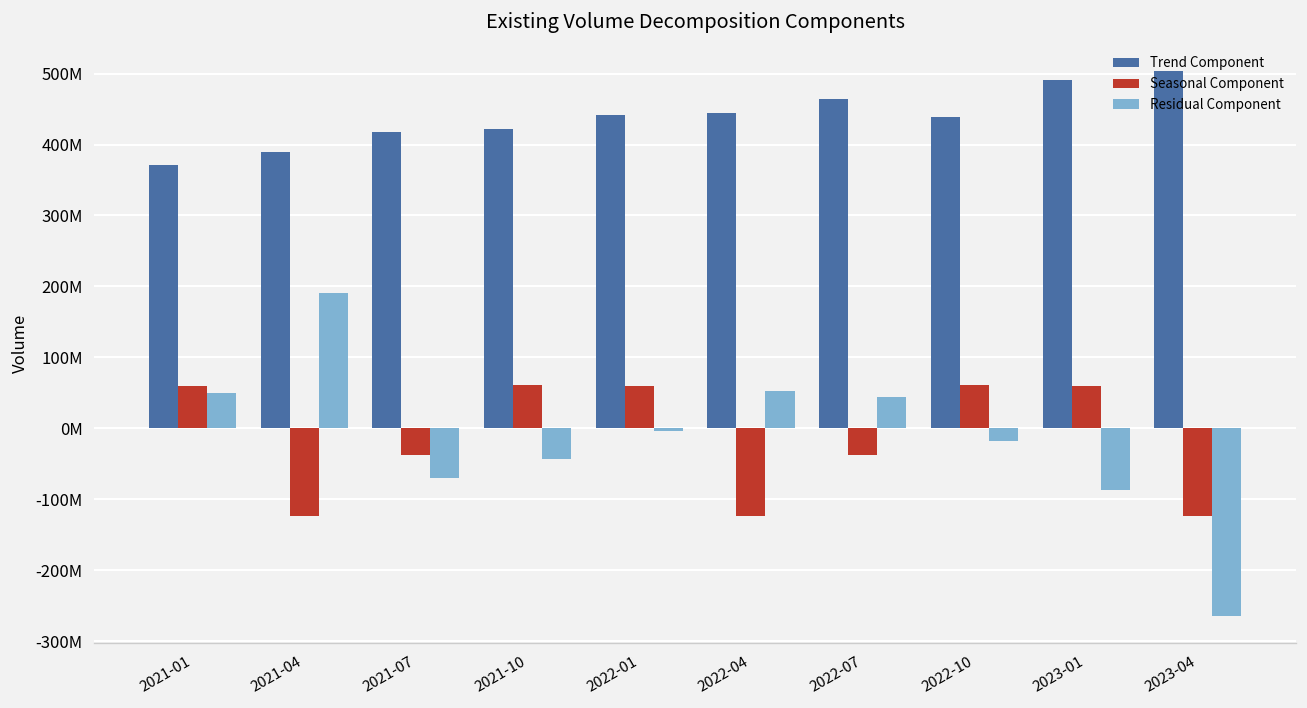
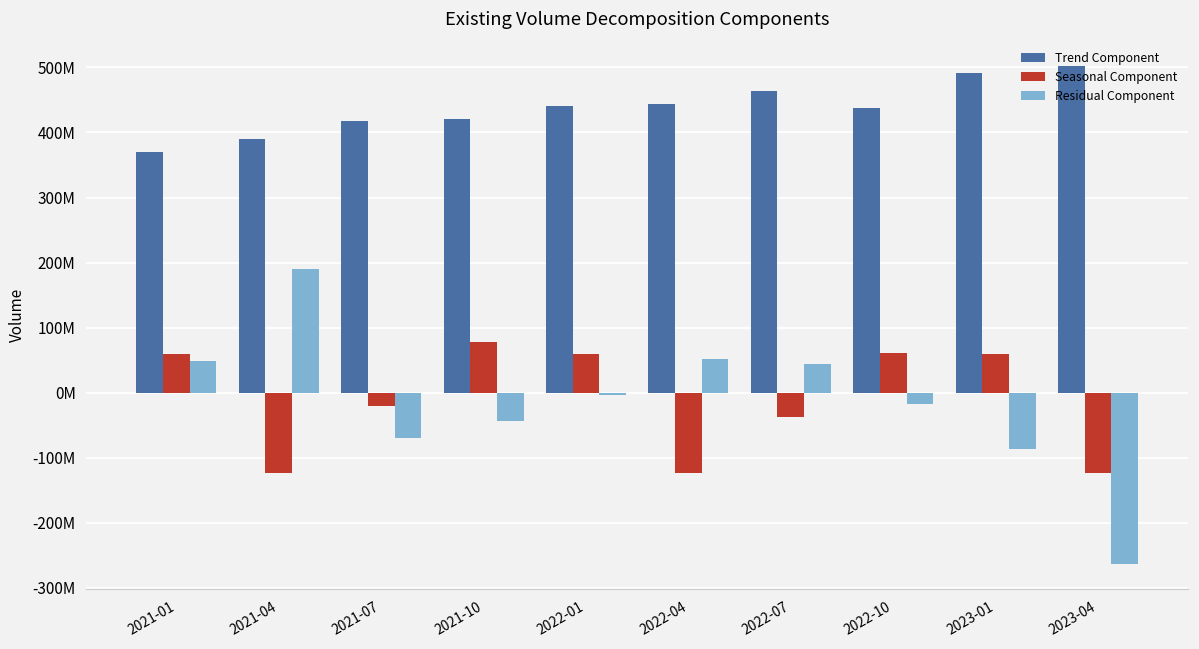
Seasonal Component, 2021-07: -40000000 -> -20000000
Seasonal Component, 2021-10: 60000000 -> 80000000
